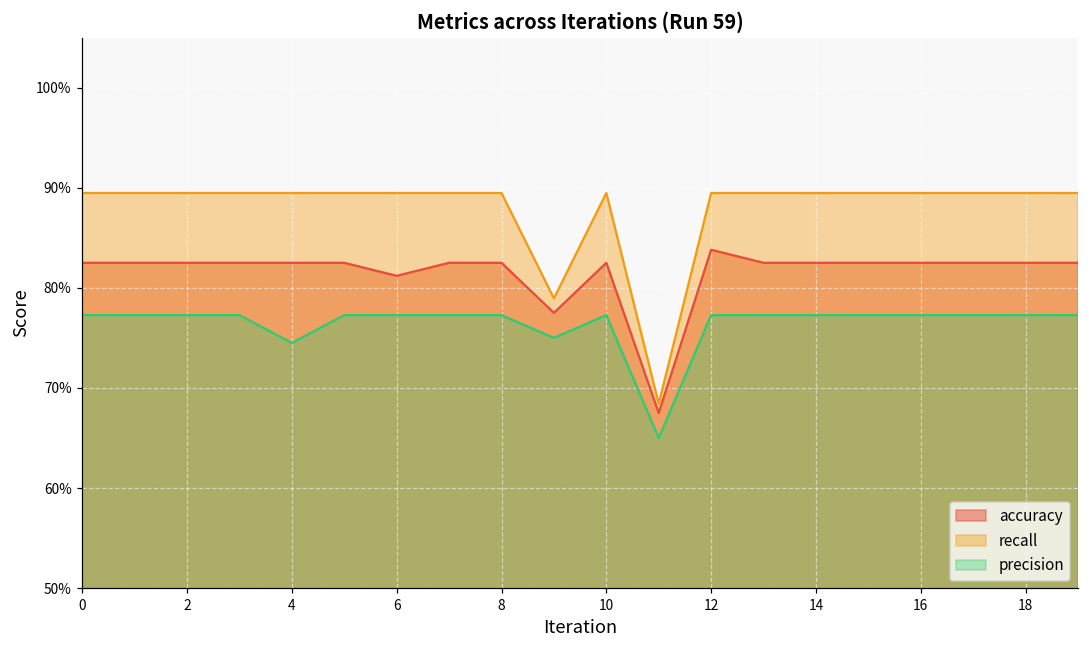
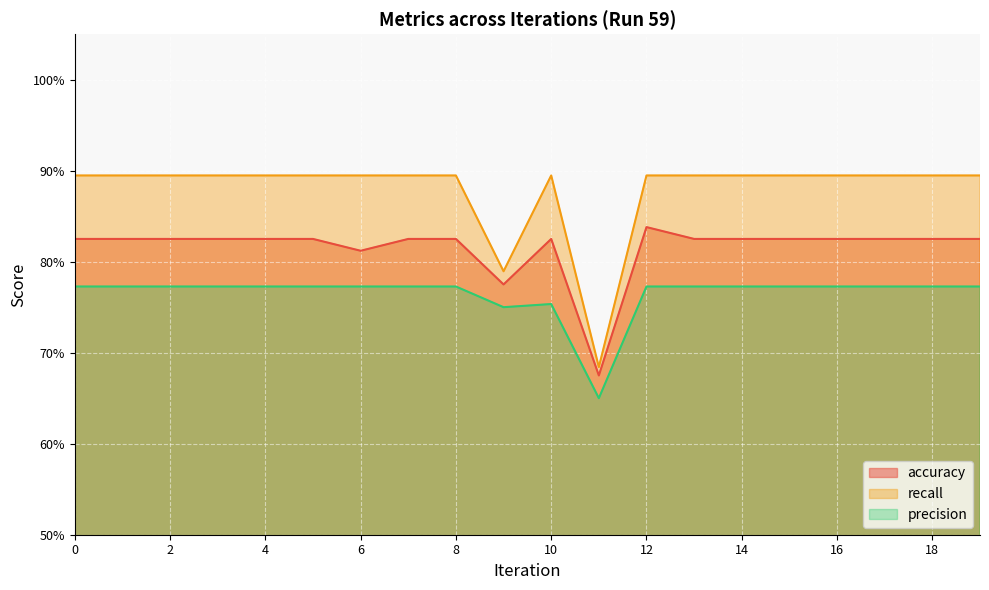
precision, 4: 74% -> 77%
precision, 10: 77% -> 75%
